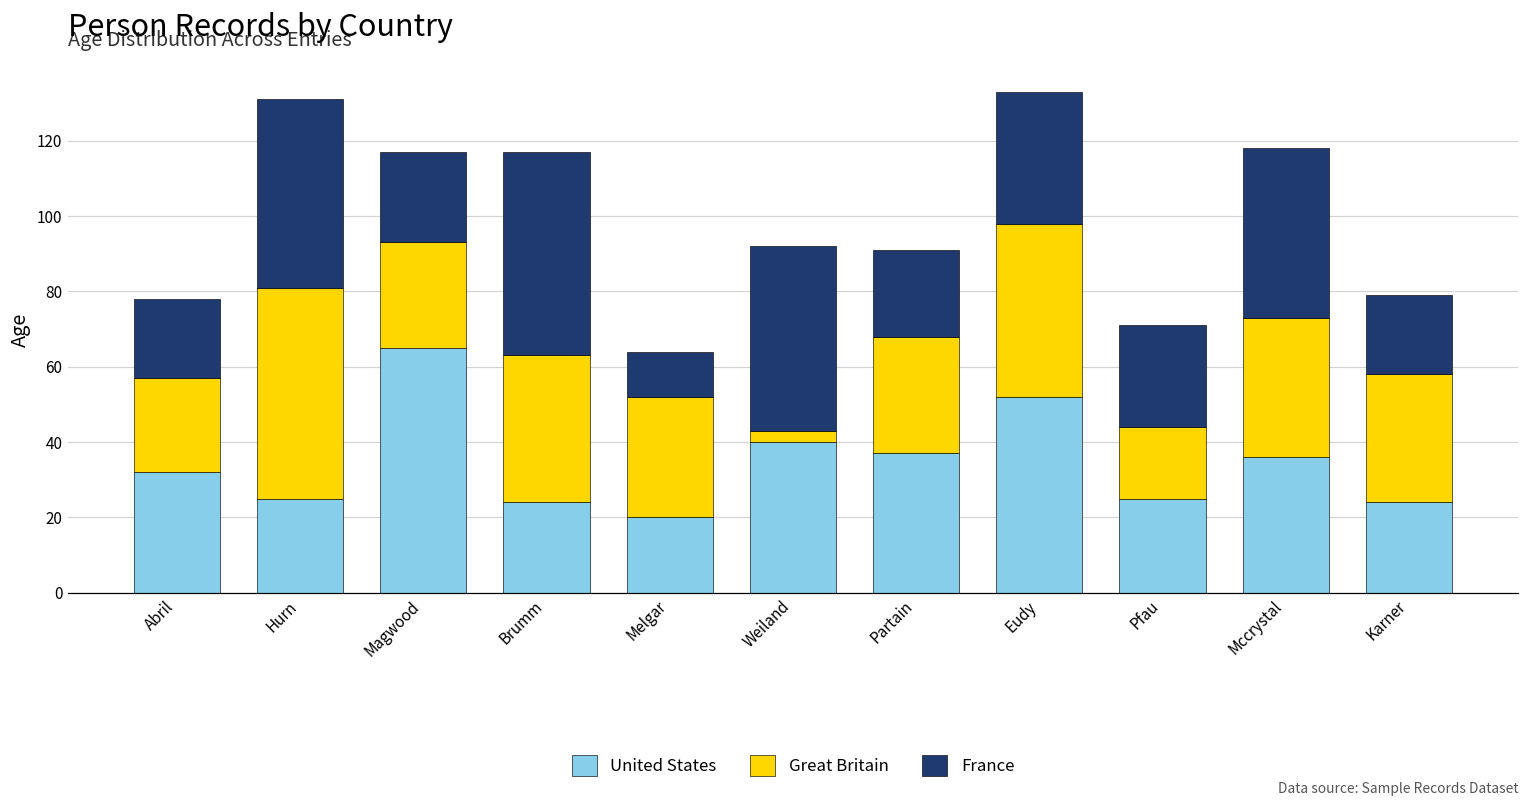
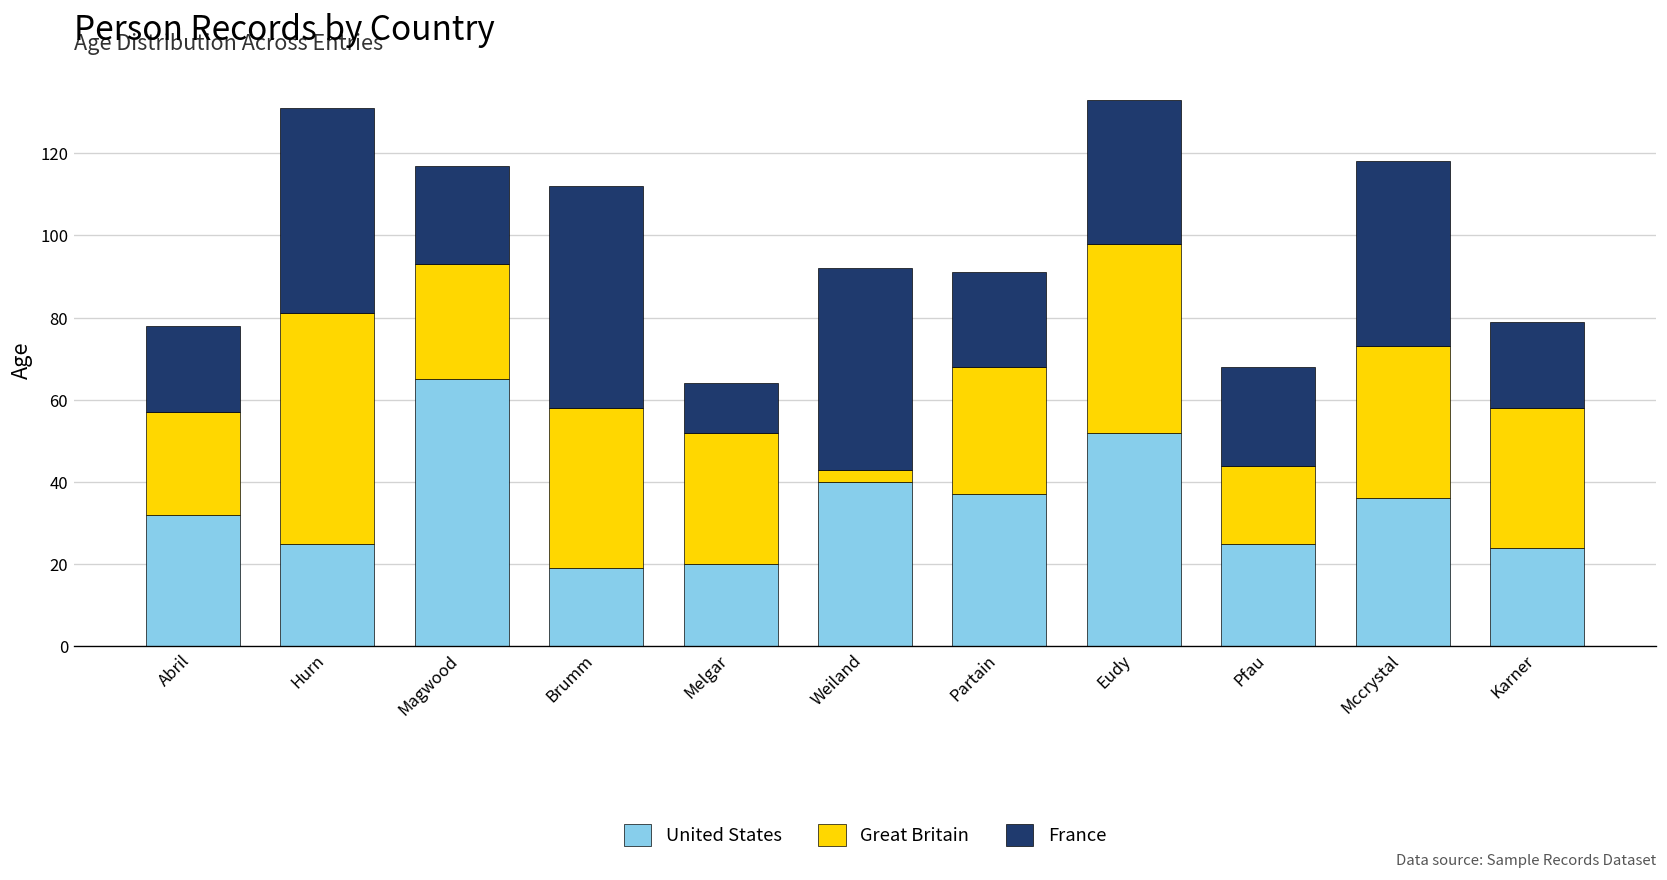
United States, Brumm: 24 -> 19
France, Pfau: 27 -> 24
